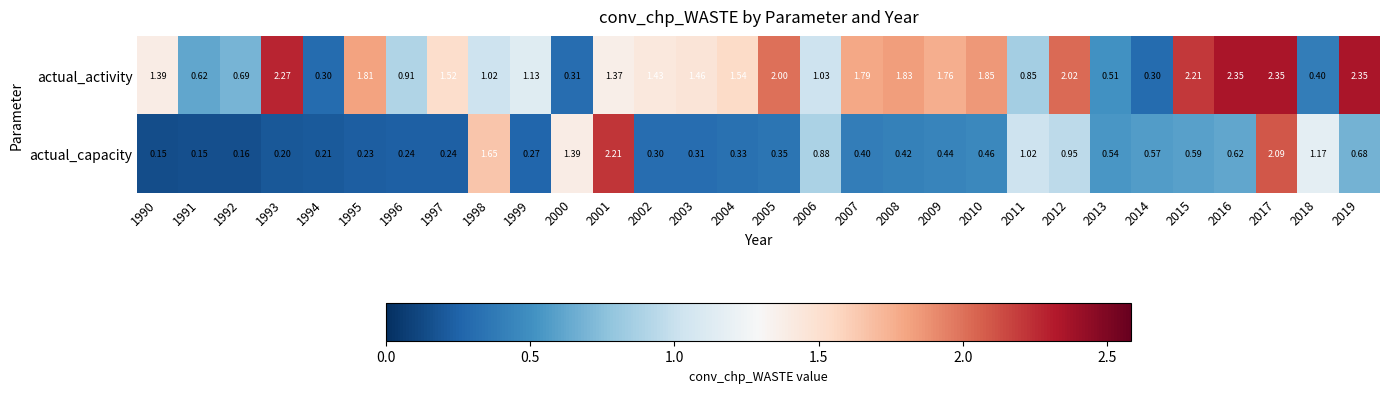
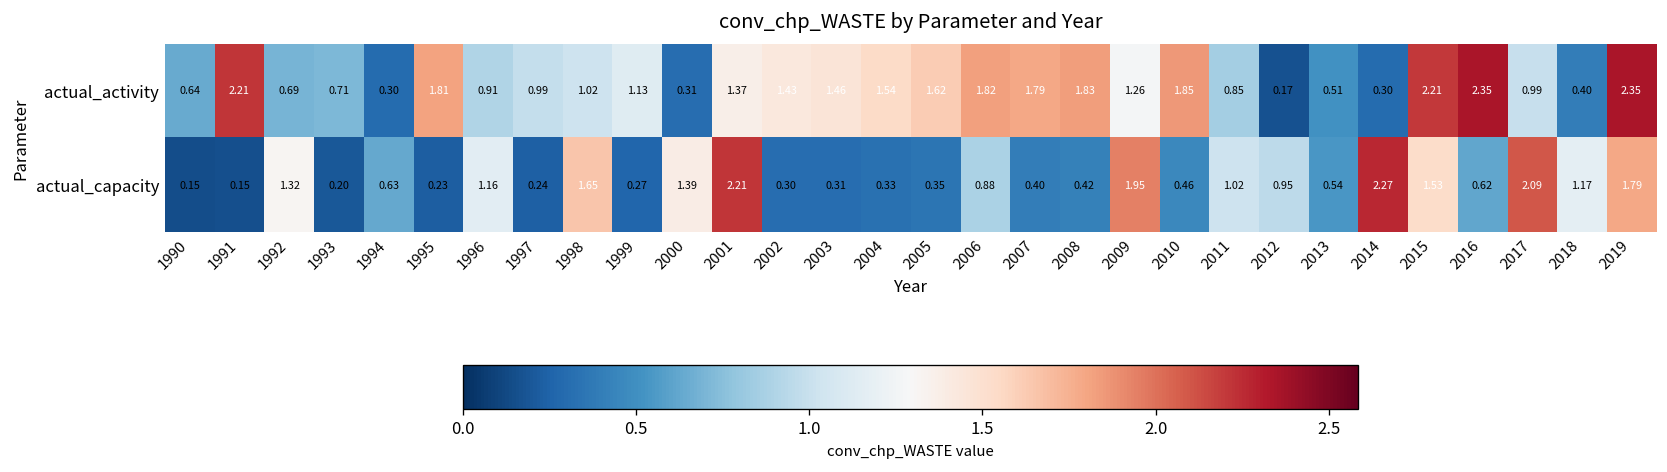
actual_activity, 1990: 1.39 -> 0.64
actual_activity, 1991: 0.62 -> 2.21
actual_activity, 1993: 2.27 -> 0.71
actual_activity, 1997: 1.52 -> 0.99
actual_activity, 2005: 2.00 -> 1.62
actual_activity, 2006: 1.03 -> 1.82
actual_activity, 2009: 1.76 -> 1.26
actual_activity, 2012: 2.02 -> 0.17
actual_activity, 2017: 2.35 -> 0.99
actual_capacity, 1992: 0.16 -> 1.32
actual_capacity, 1994: 0.21 -> 0.63
actual_capacity, 1996: 0.24 -> 1.16
actual_capacity, 2009: 0.44 -> 1.95
actual_capacity, 2014: 0.57 -> 2.27
actual_capacity, 2015: 0.59 -> 1.53
actual_capacity, 2019: 0.68 -> 1.79
